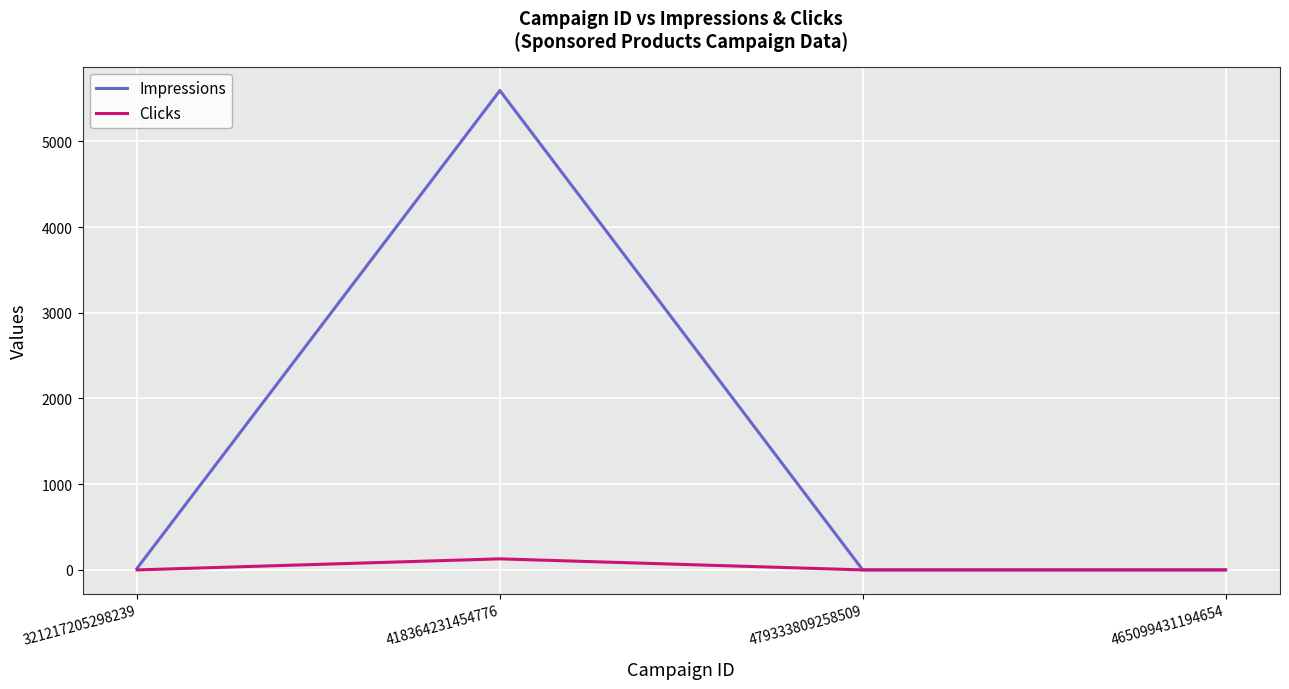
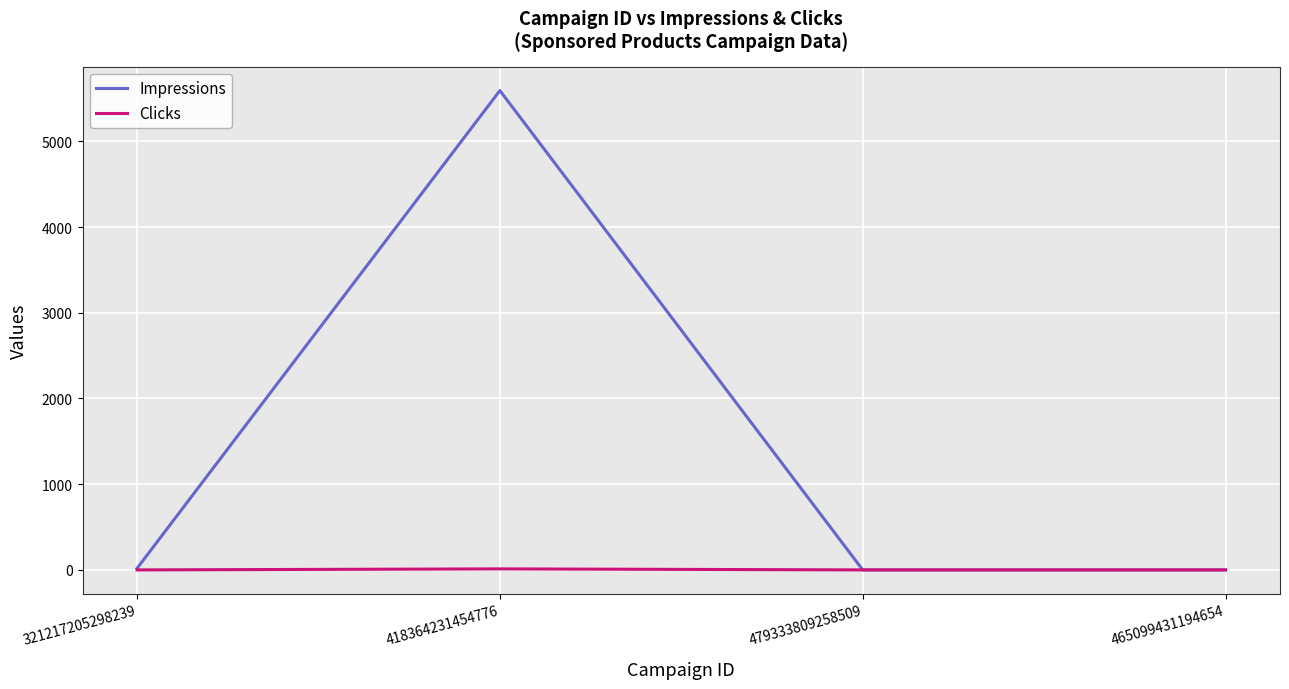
Clicks, 418364231454776: 100 -> 0
